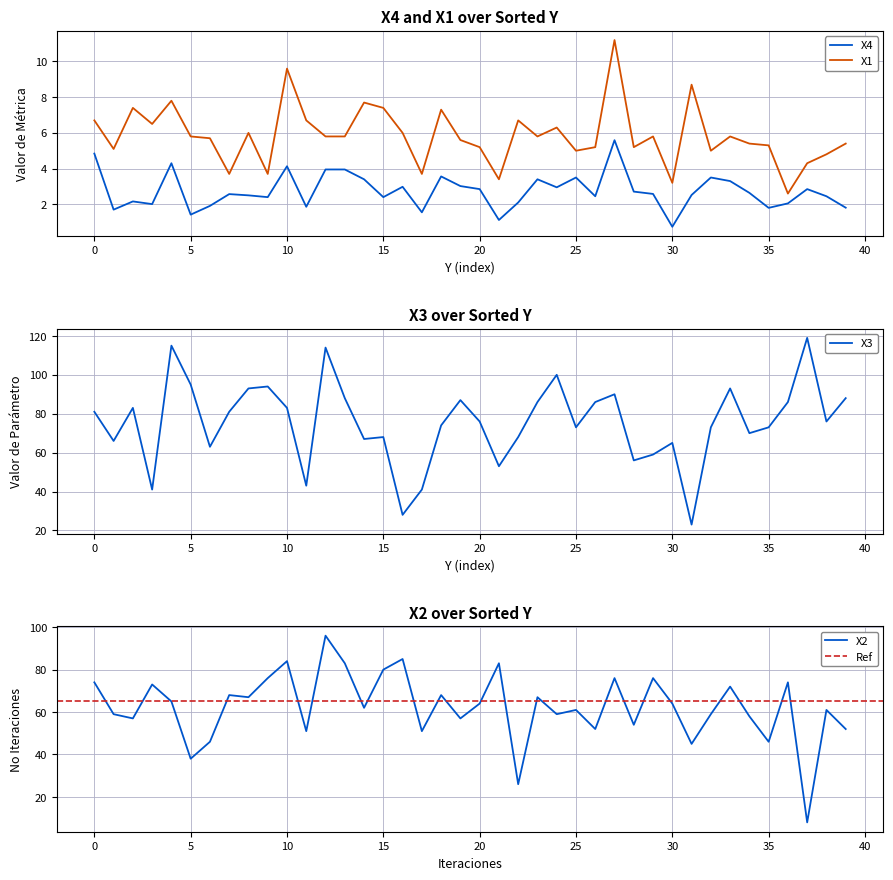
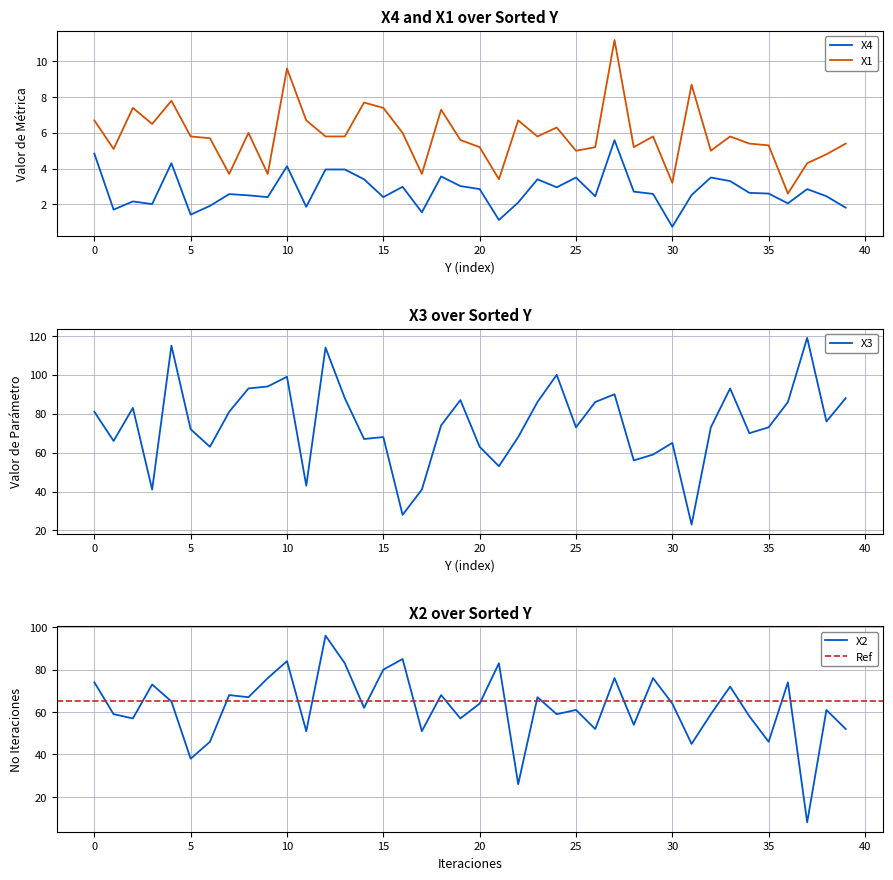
X4 and X1 over Sorted Y, X4, 35: 1.8 -> 2.6
X3 over Sorted Y, 5: 95 -> 72
X3 over Sorted Y, 10: 83 -> 99
X3 over Sorted Y, 20: 76 -> 63
